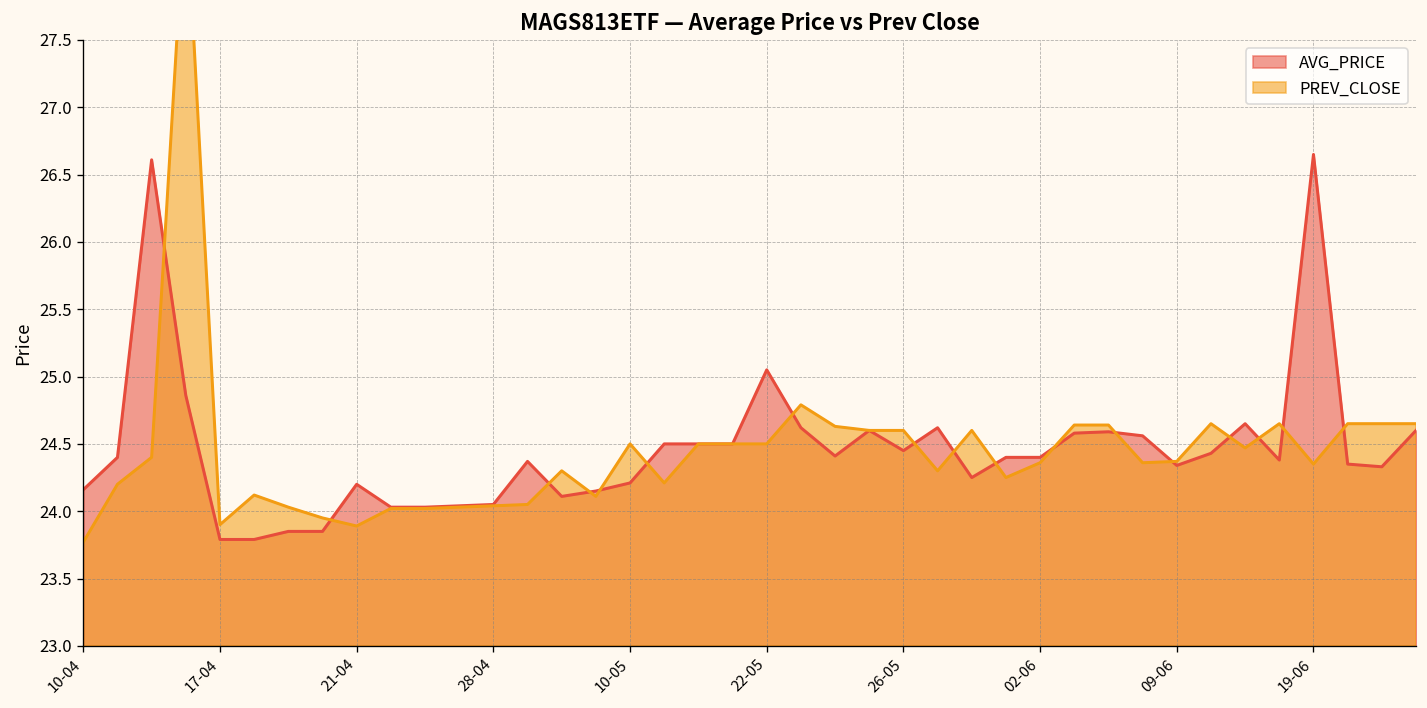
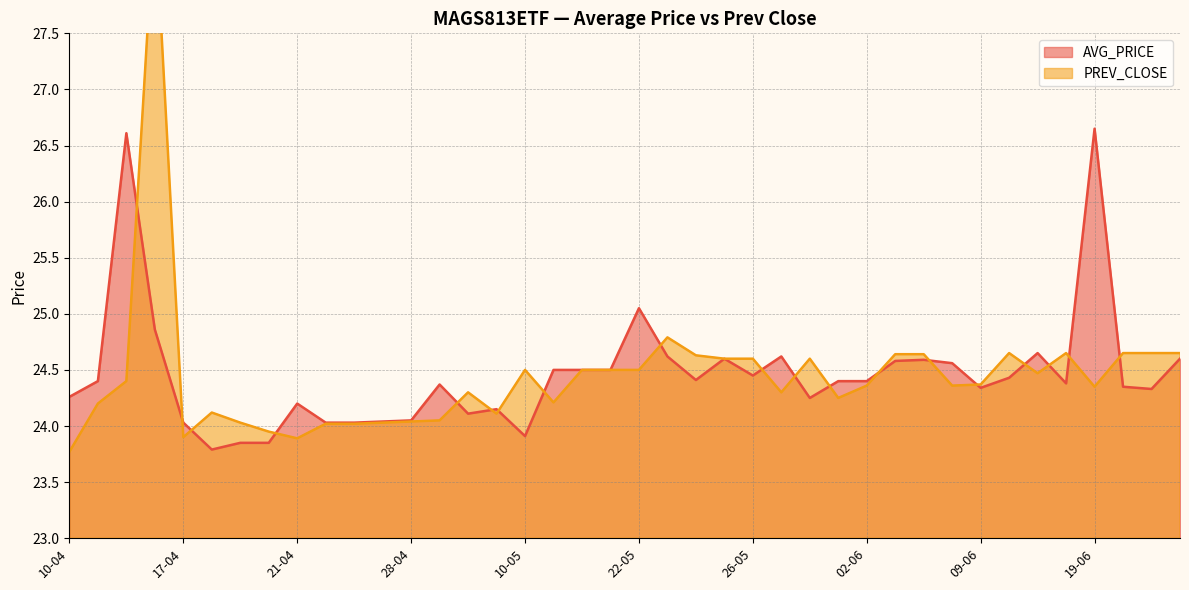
AVG_PRICE, 10-04: 24.16 -> 24.26
AVG_PRICE, 17-04: 23.79 -> 24.03
AVG_PRICE, 10-05: 24.21 -> 23.91
